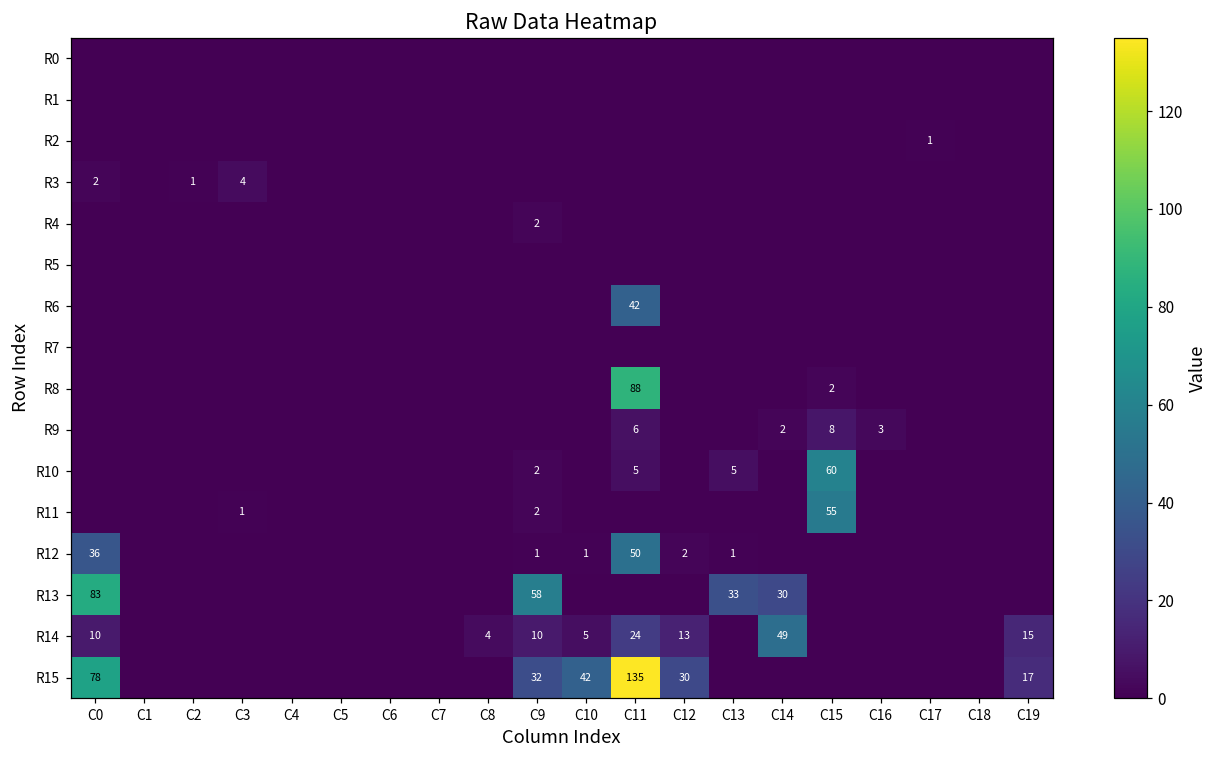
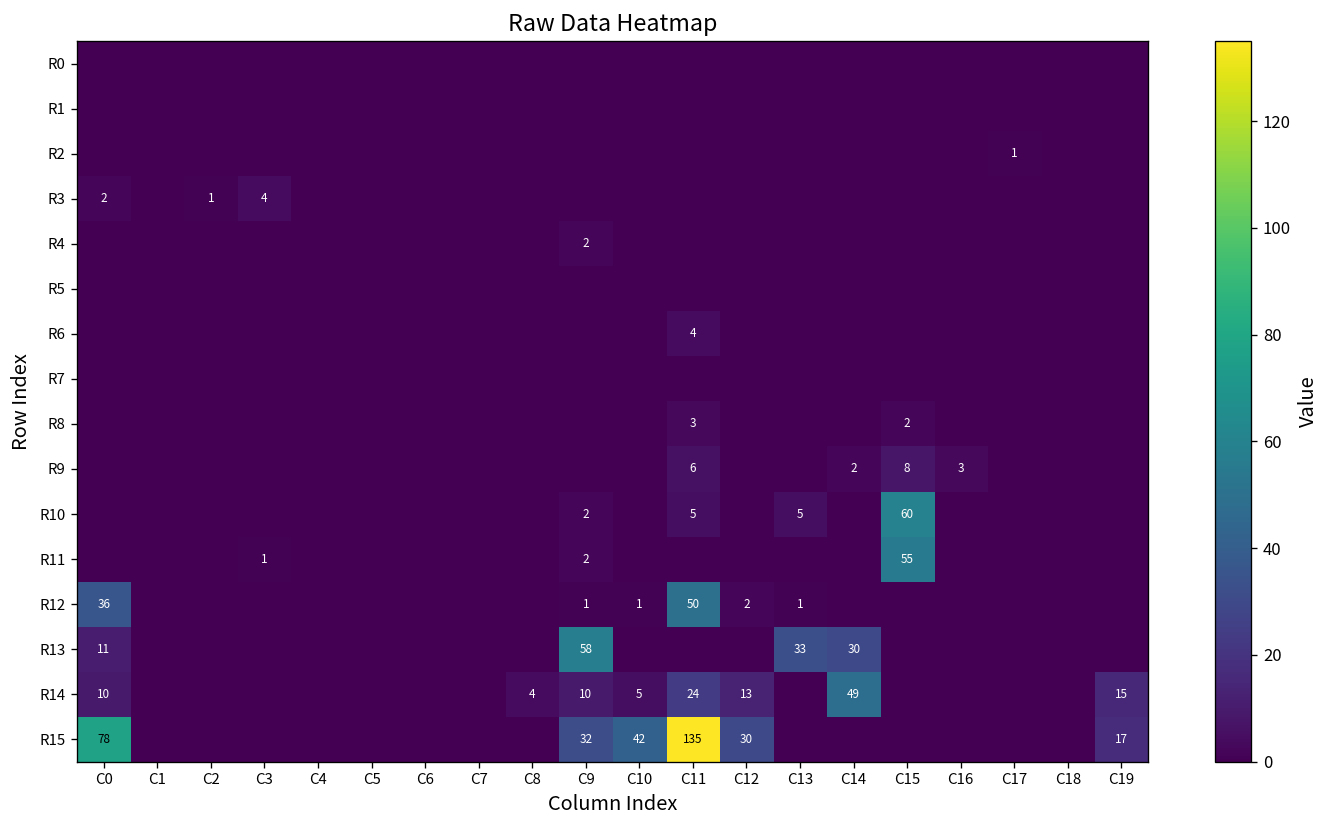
R6, C11: 42 -> 4
R8, C11: 88 -> 3
R13, C0: 83 -> 11
